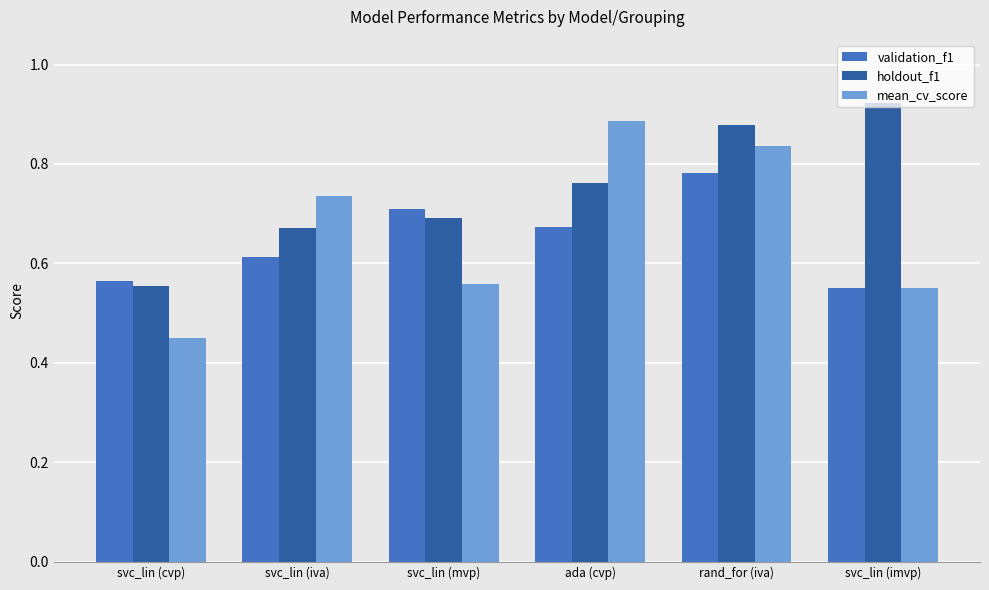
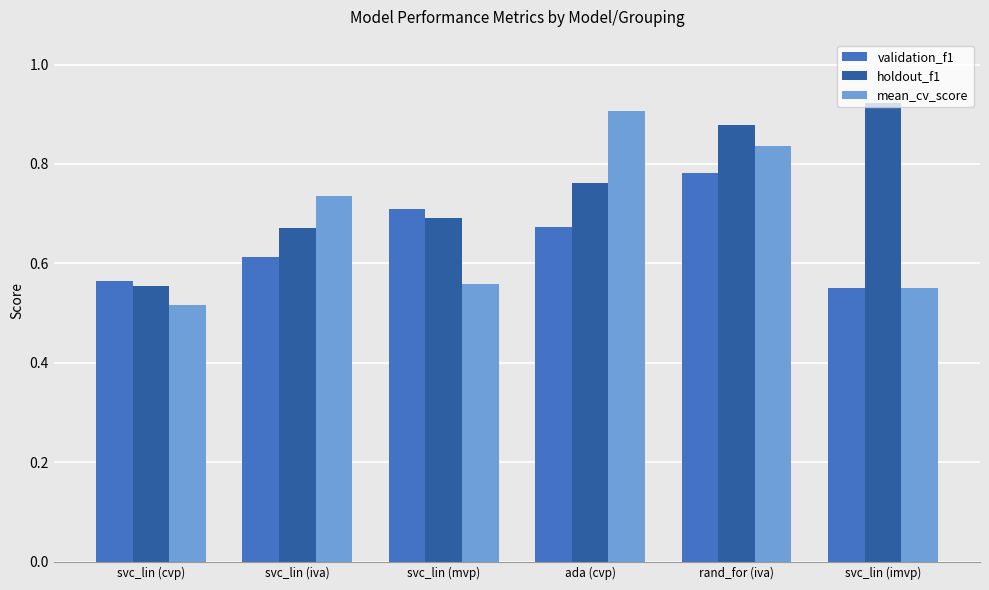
mean_cv_score, svc_lin (cvp): 0.45 -> 0.52
mean_cv_score, ada (cvp): 0.89 -> 0.91
